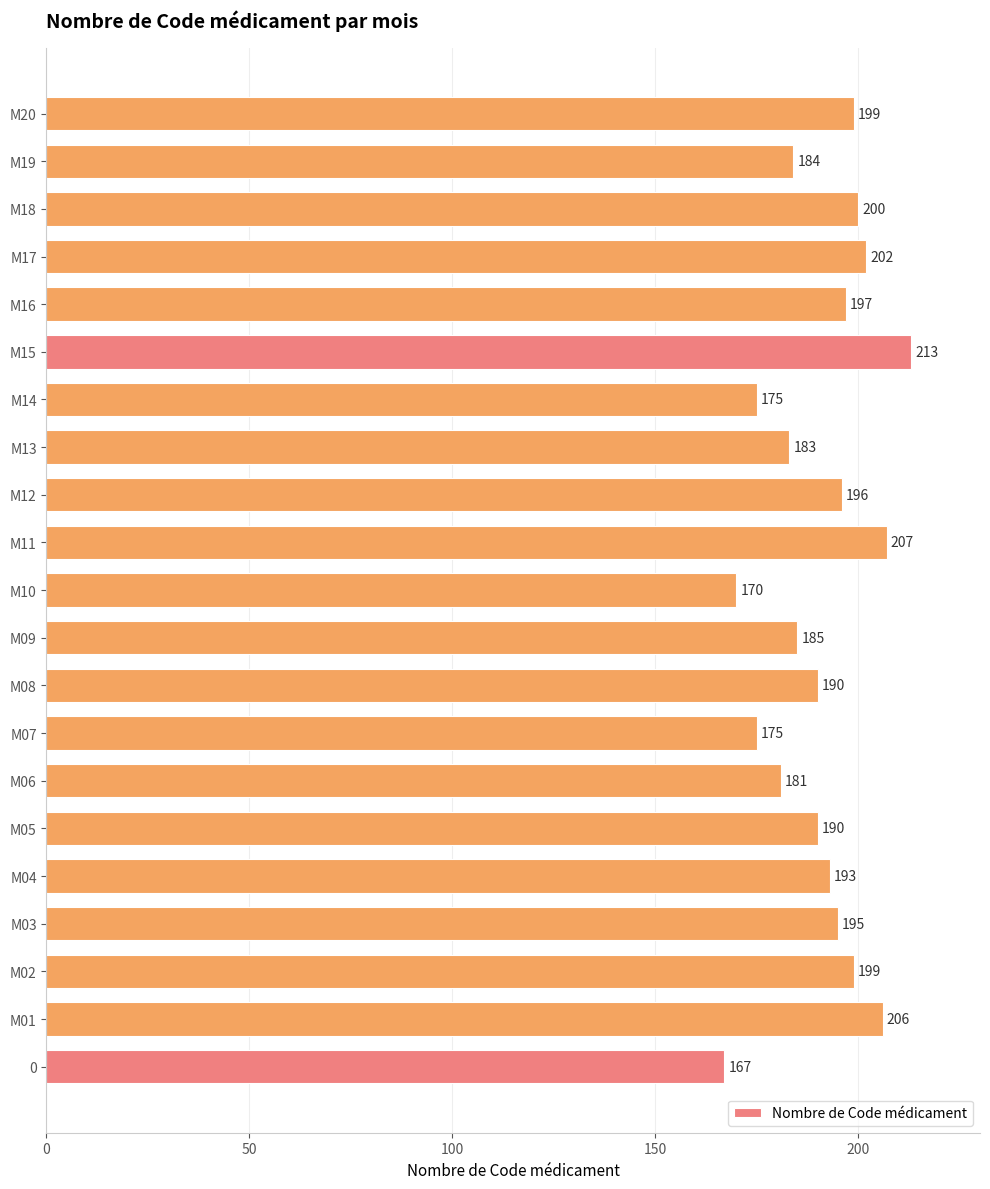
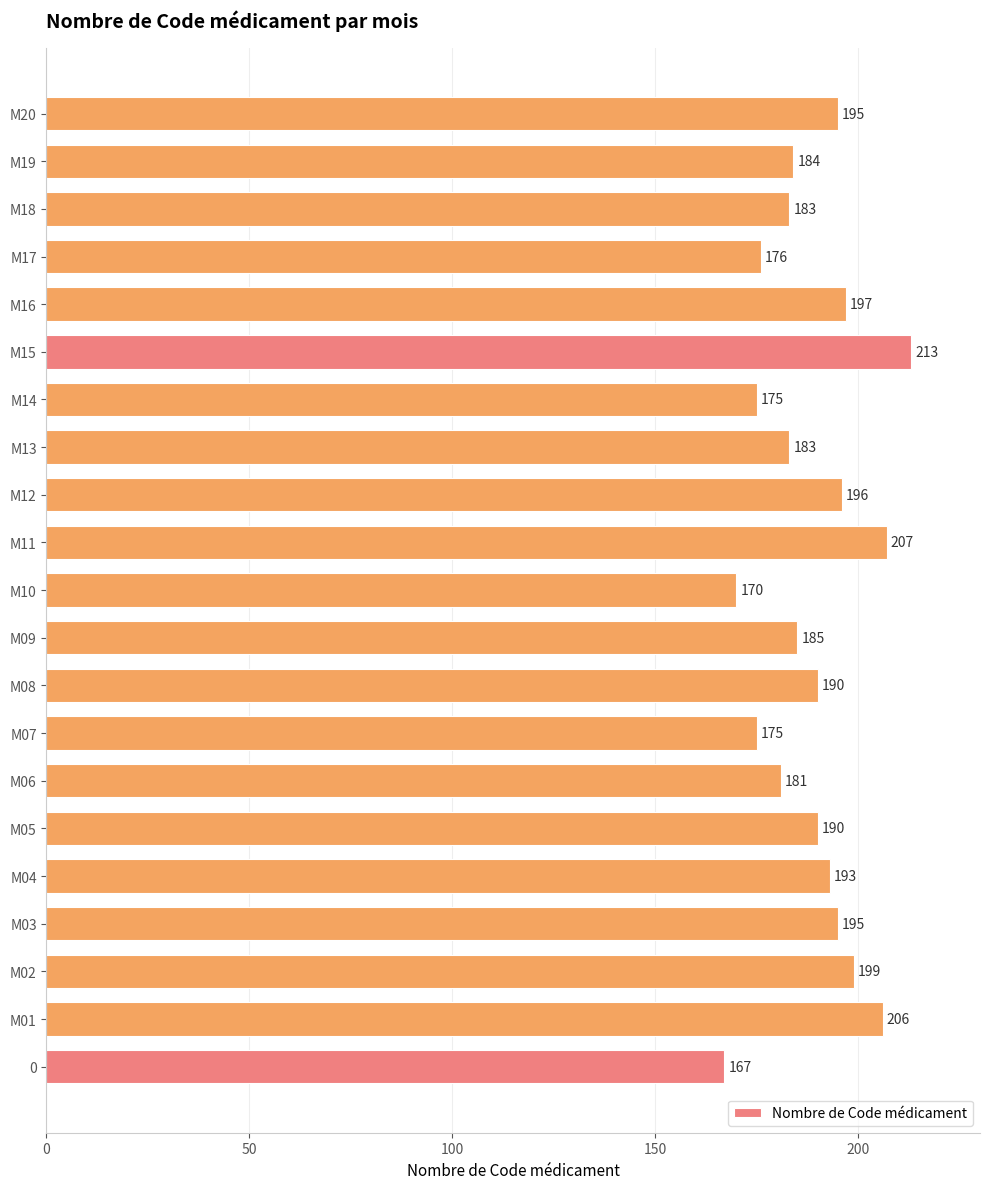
M20: 199 -> 195
M18: 200 -> 183
M17: 202 -> 176
